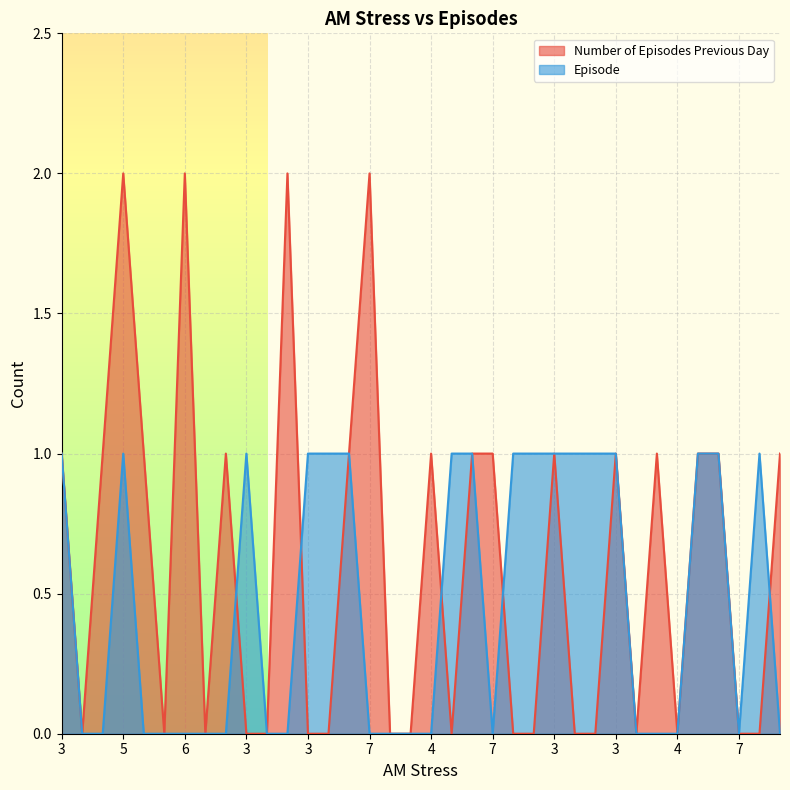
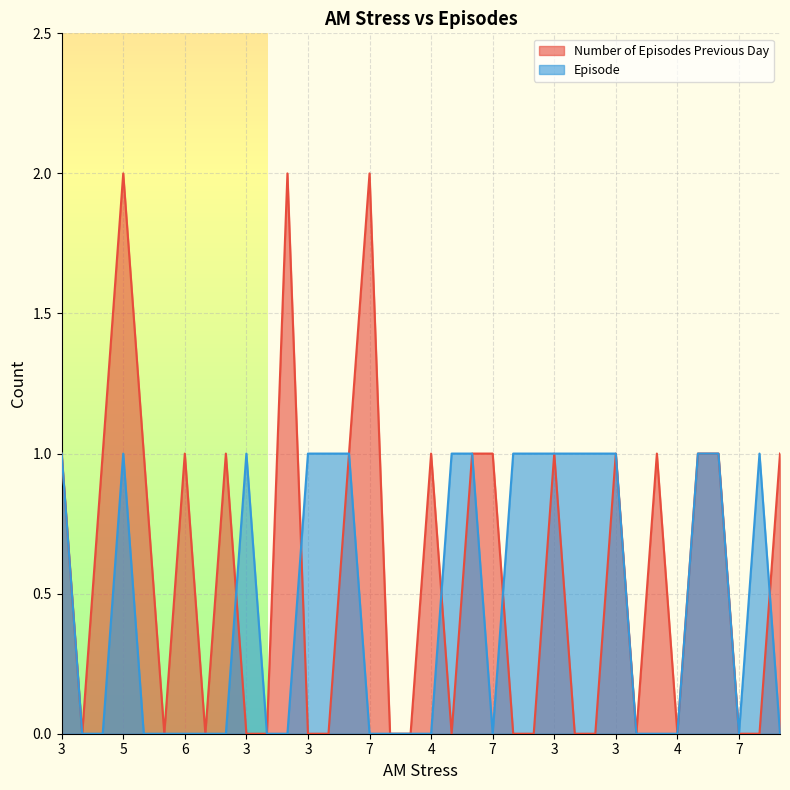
Number of Episodes Previous Day, 6: 2 -> 1
